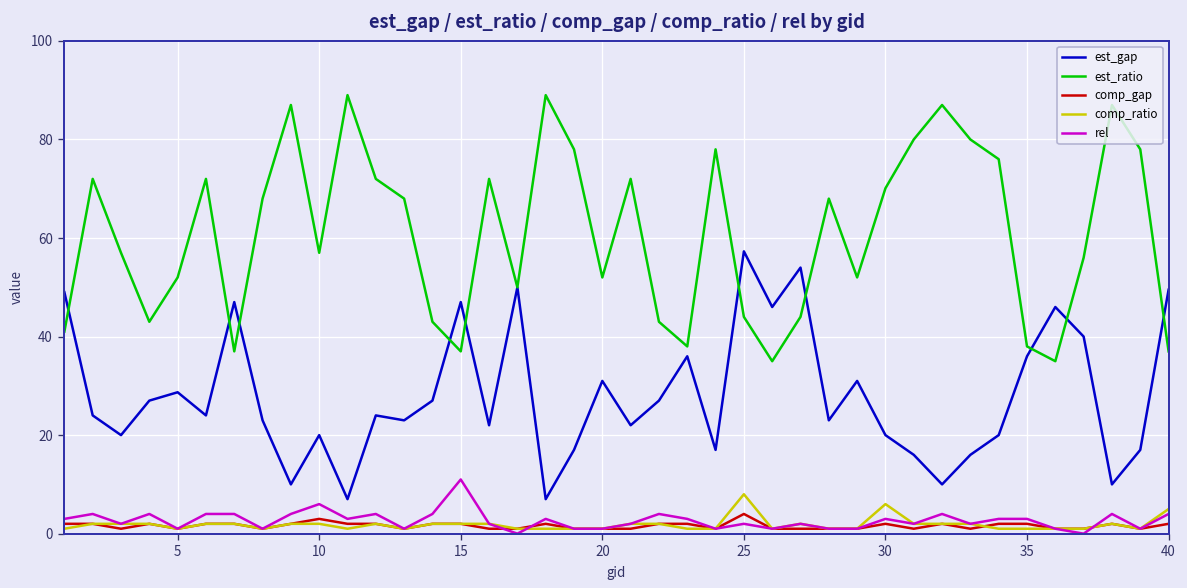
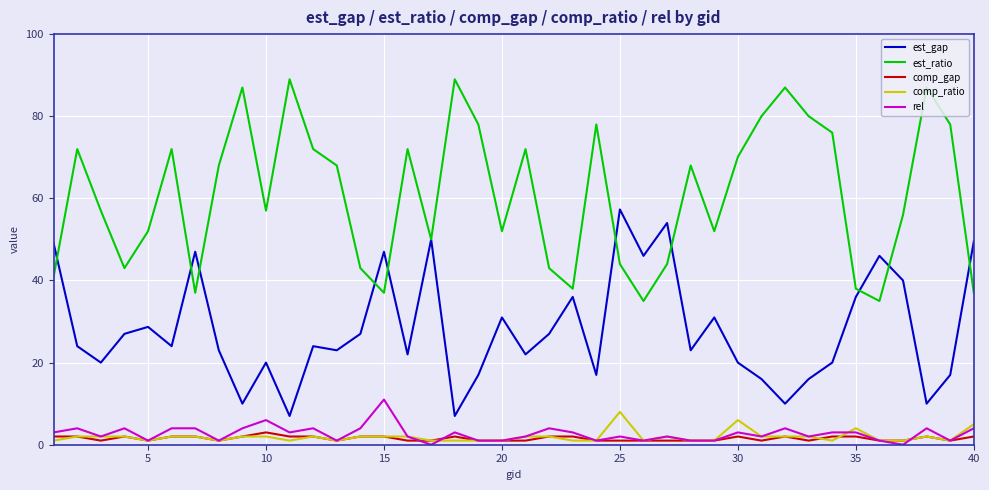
comp_gap, 25: 4 -> 1
comp_ratio, 35: 1 -> 4
